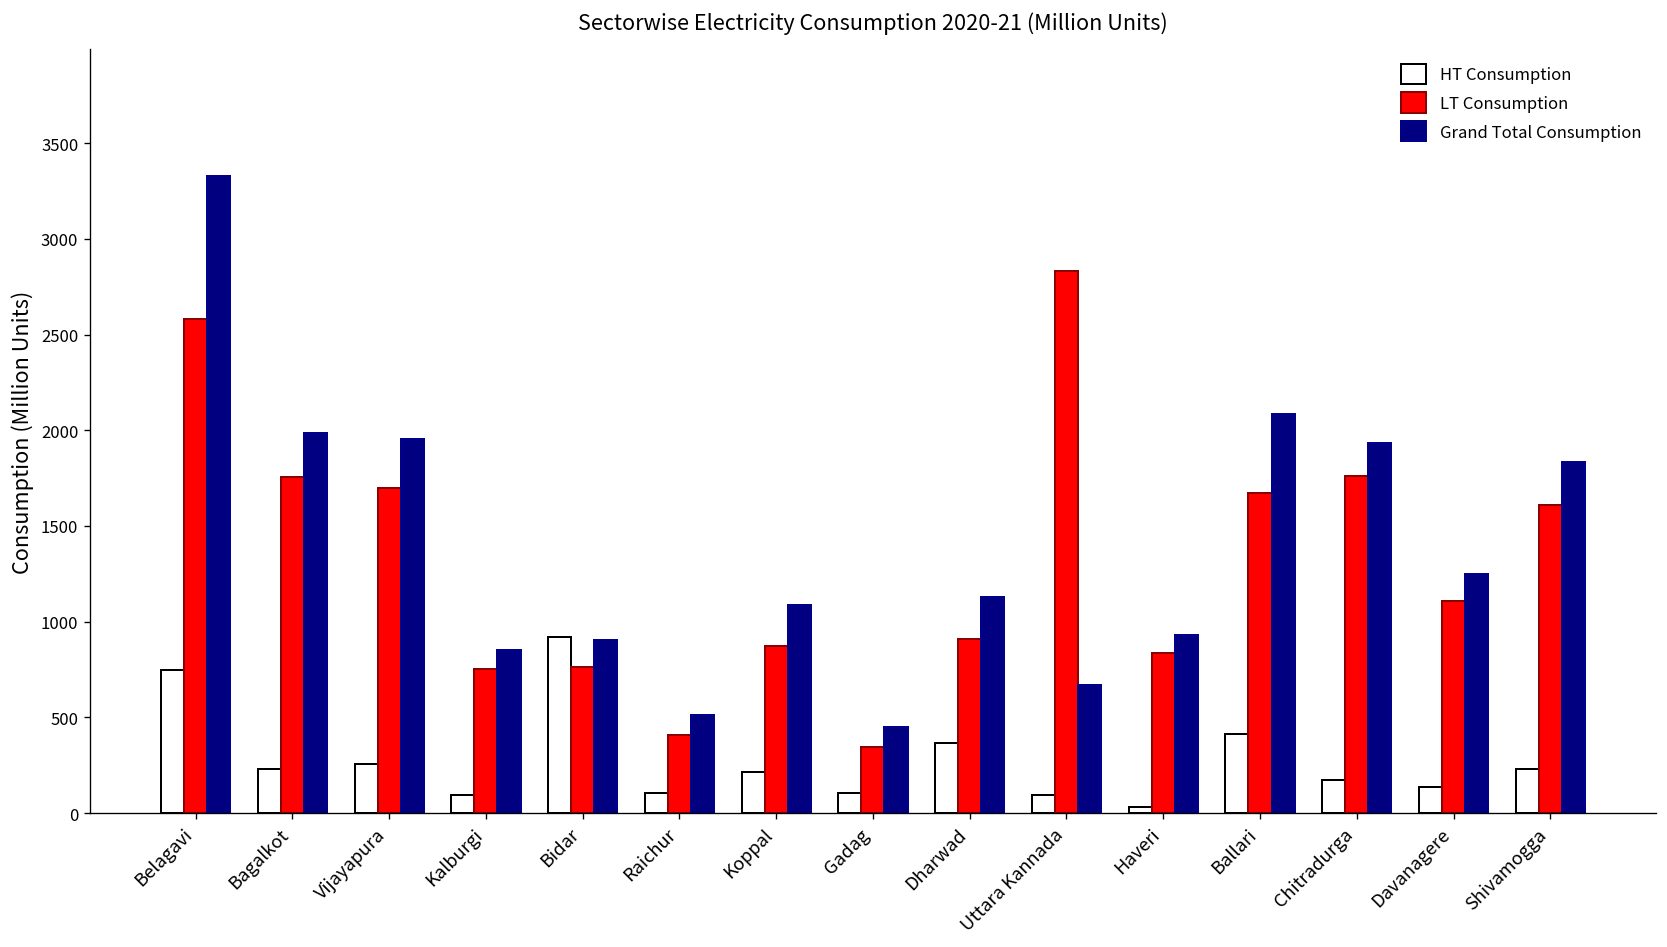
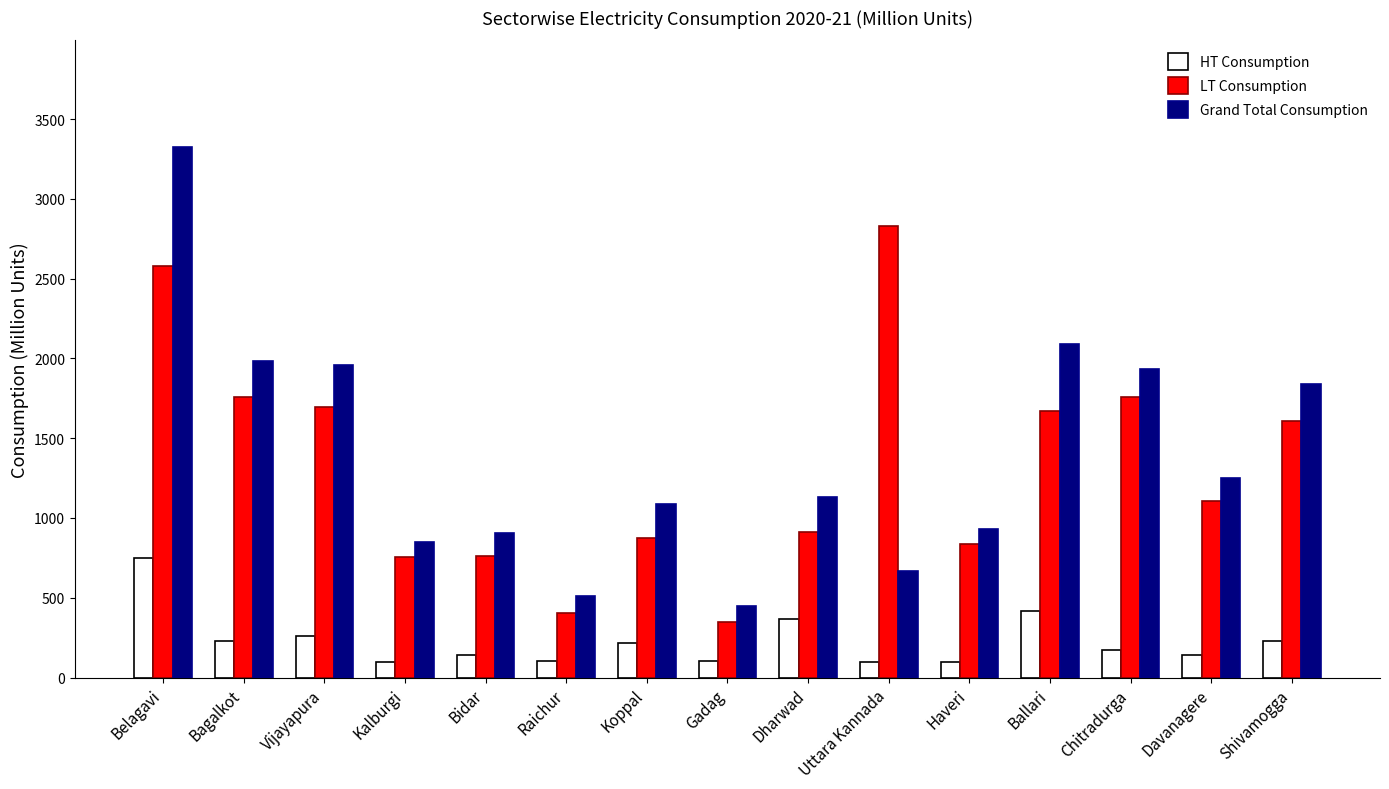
HT Consumption, Bidar: 920 -> 140
HT Consumption, Haveri: 30 -> 90
